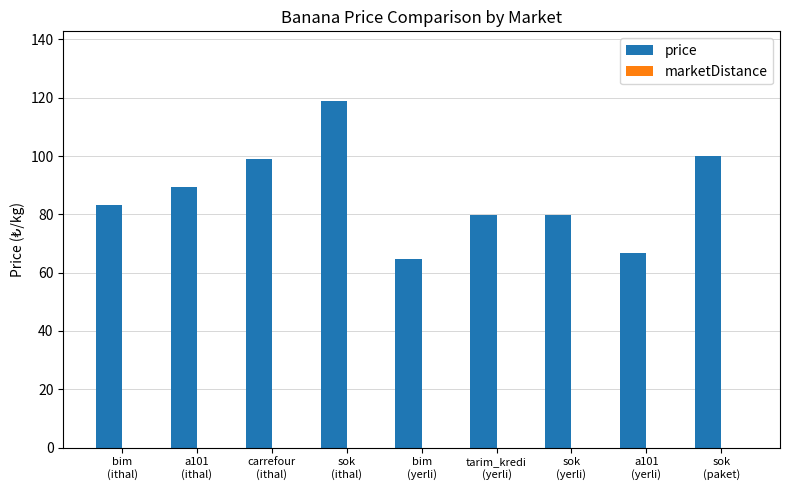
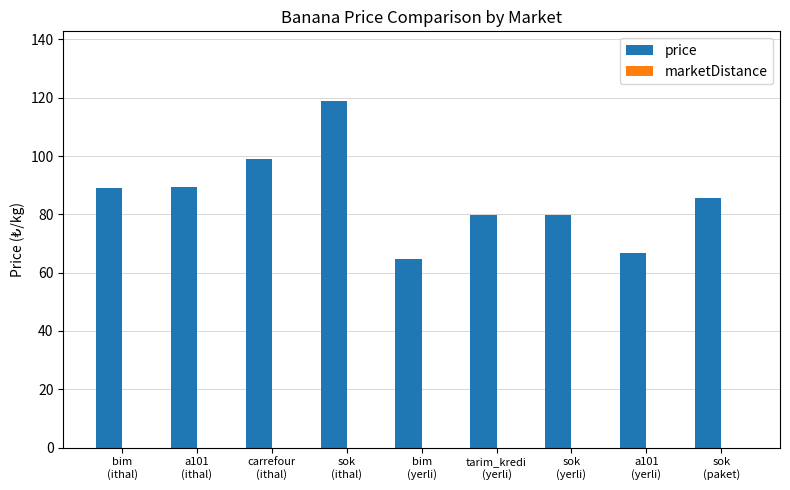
price, bim (ithal): 83 -> 89
price, sok (paket): 100 -> 86
